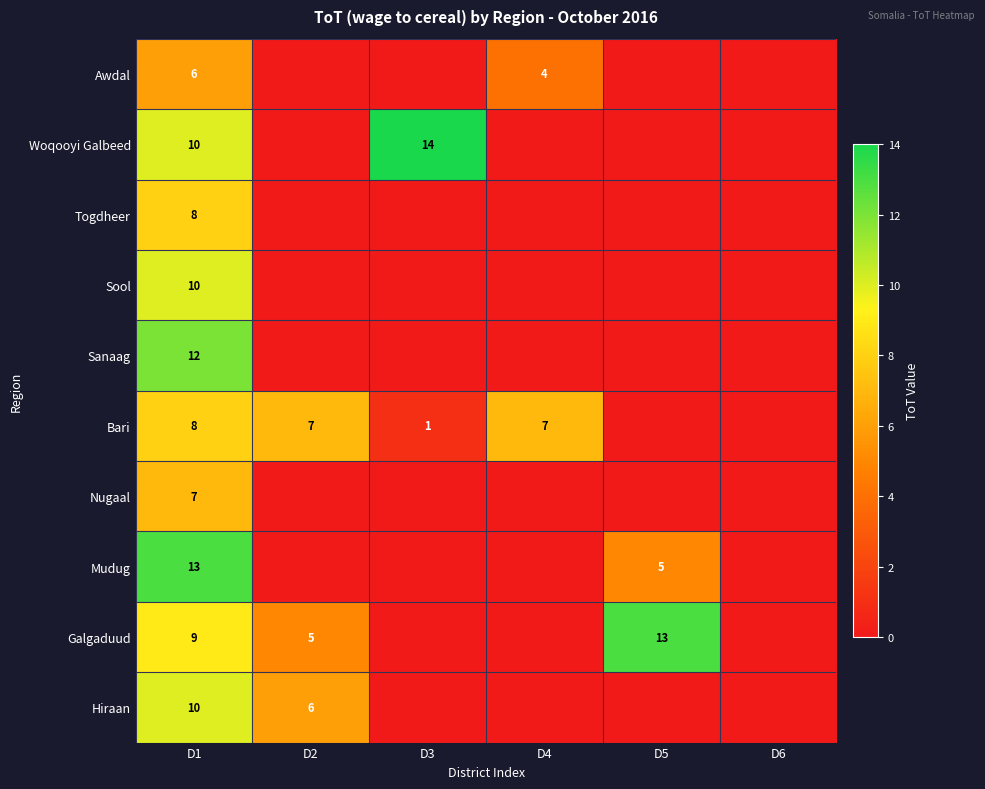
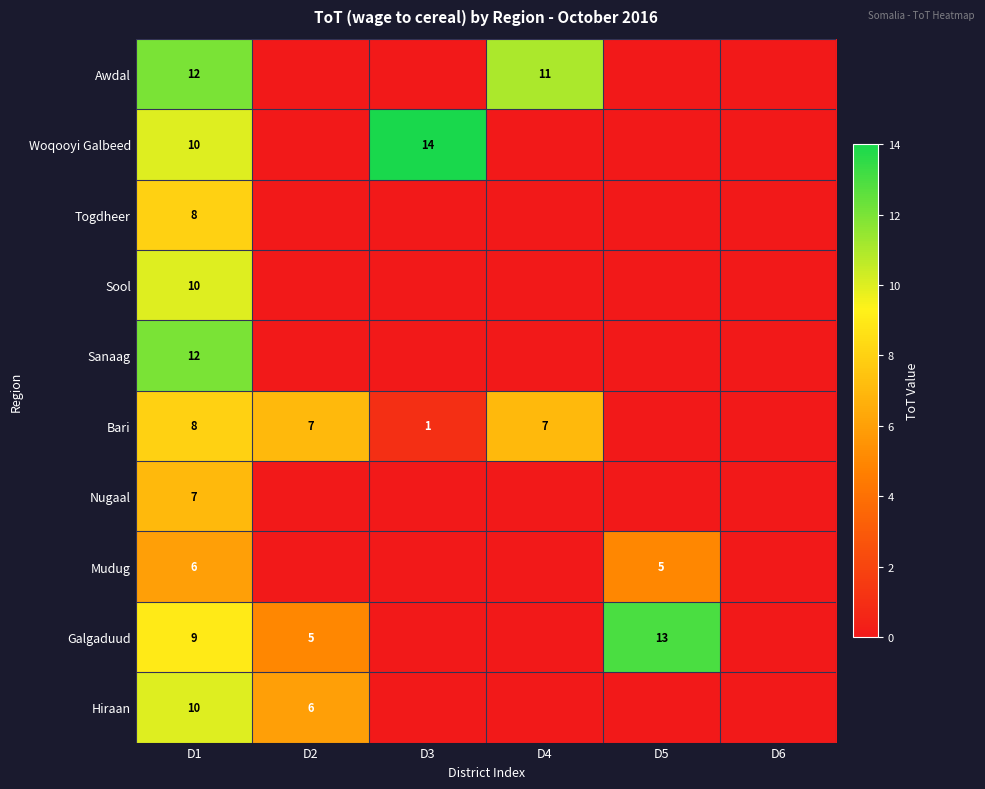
Awdal, D1: 6 -> 12
Awdal, D4: 4 -> 11
Mudug, D1: 13 -> 6
